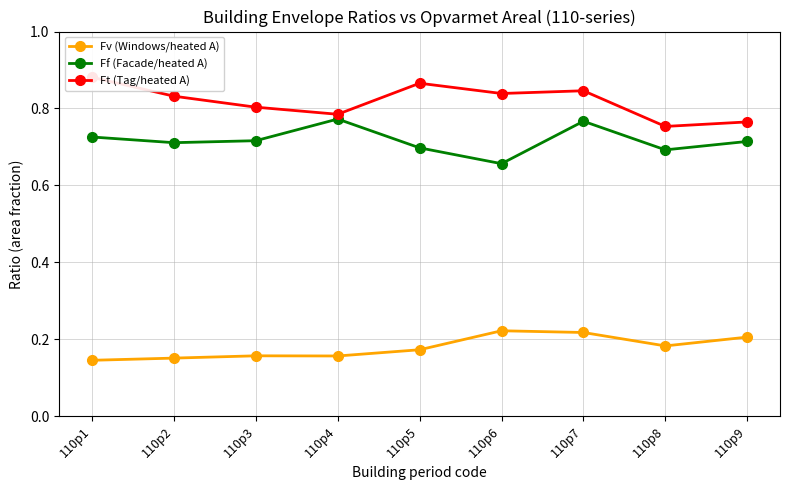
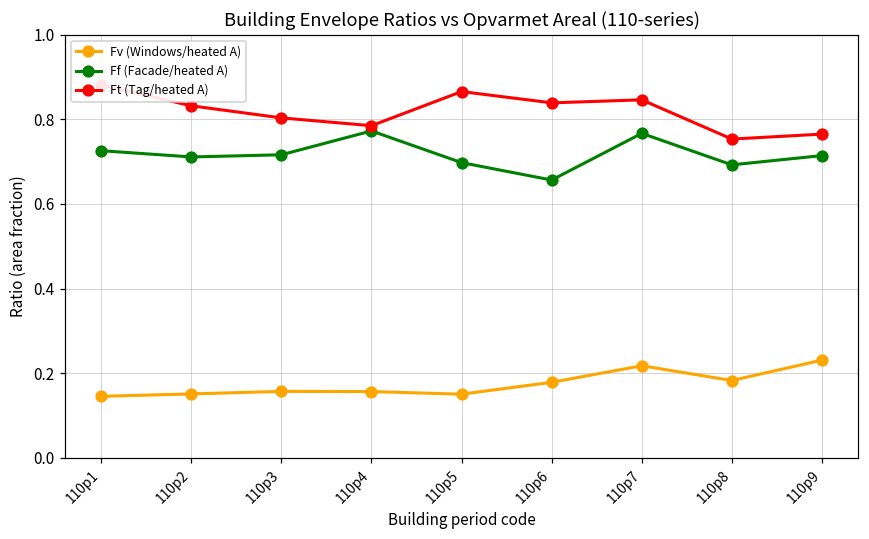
Fv (Windows/heated A), 110p5: 0.17 -> 0.15
Fv (Windows/heated A), 110p6: 0.22 -> 0.18
Fv (Windows/heated A), 110p9: 0.21 -> 0.23
